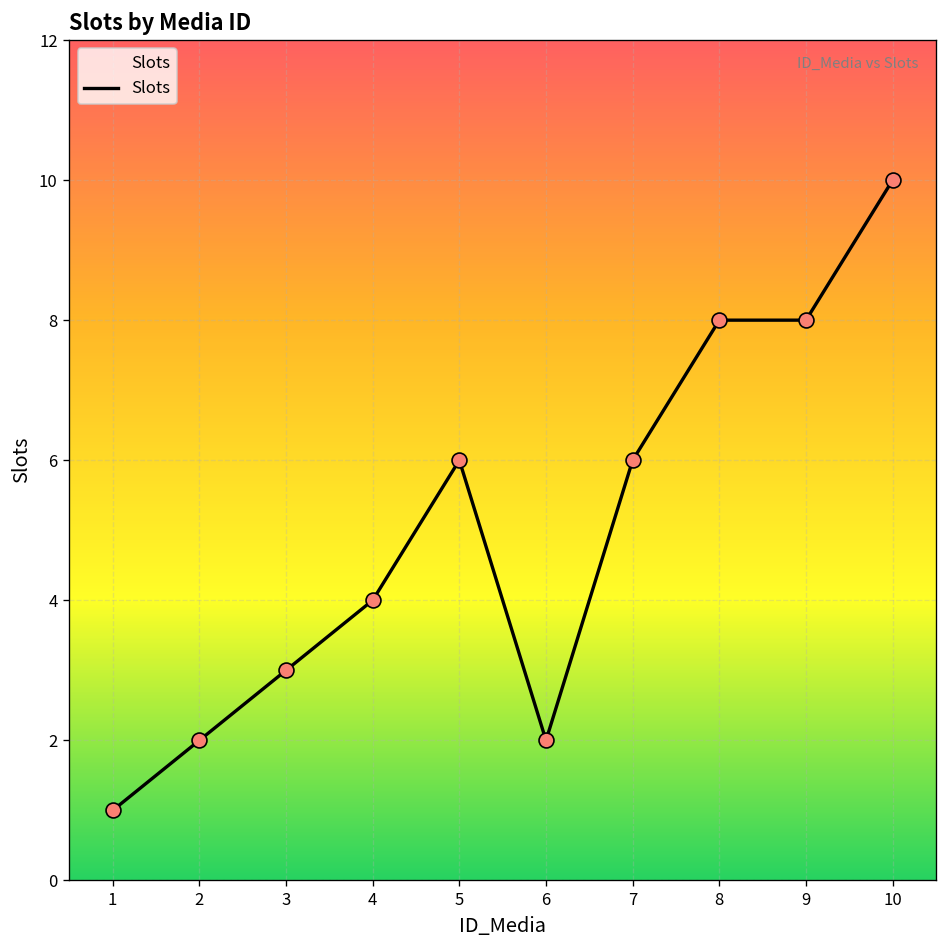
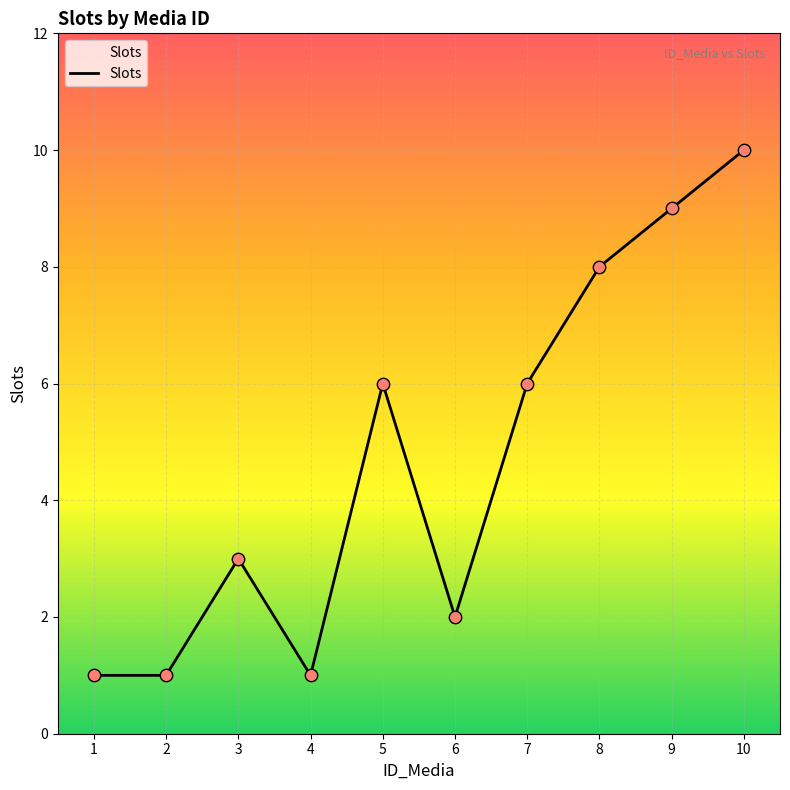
2: 2 -> 1
4: 4 -> 1
9: 8 -> 9
